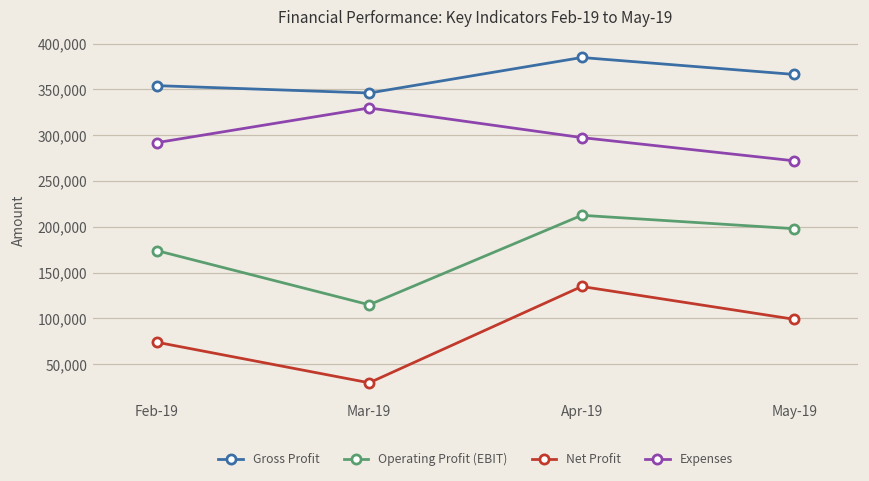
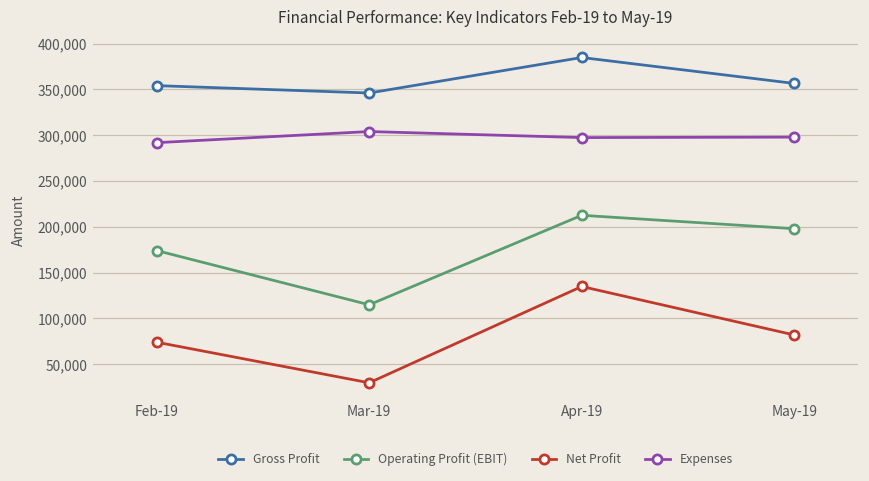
Expenses, Mar-19: 330,000 -> 300,000
Gross Profit, May-19: 370,000 -> 360,000
Net Profit, May-19: 100,000 -> 80,000
Expenses, May-19: 270,000 -> 300,000
